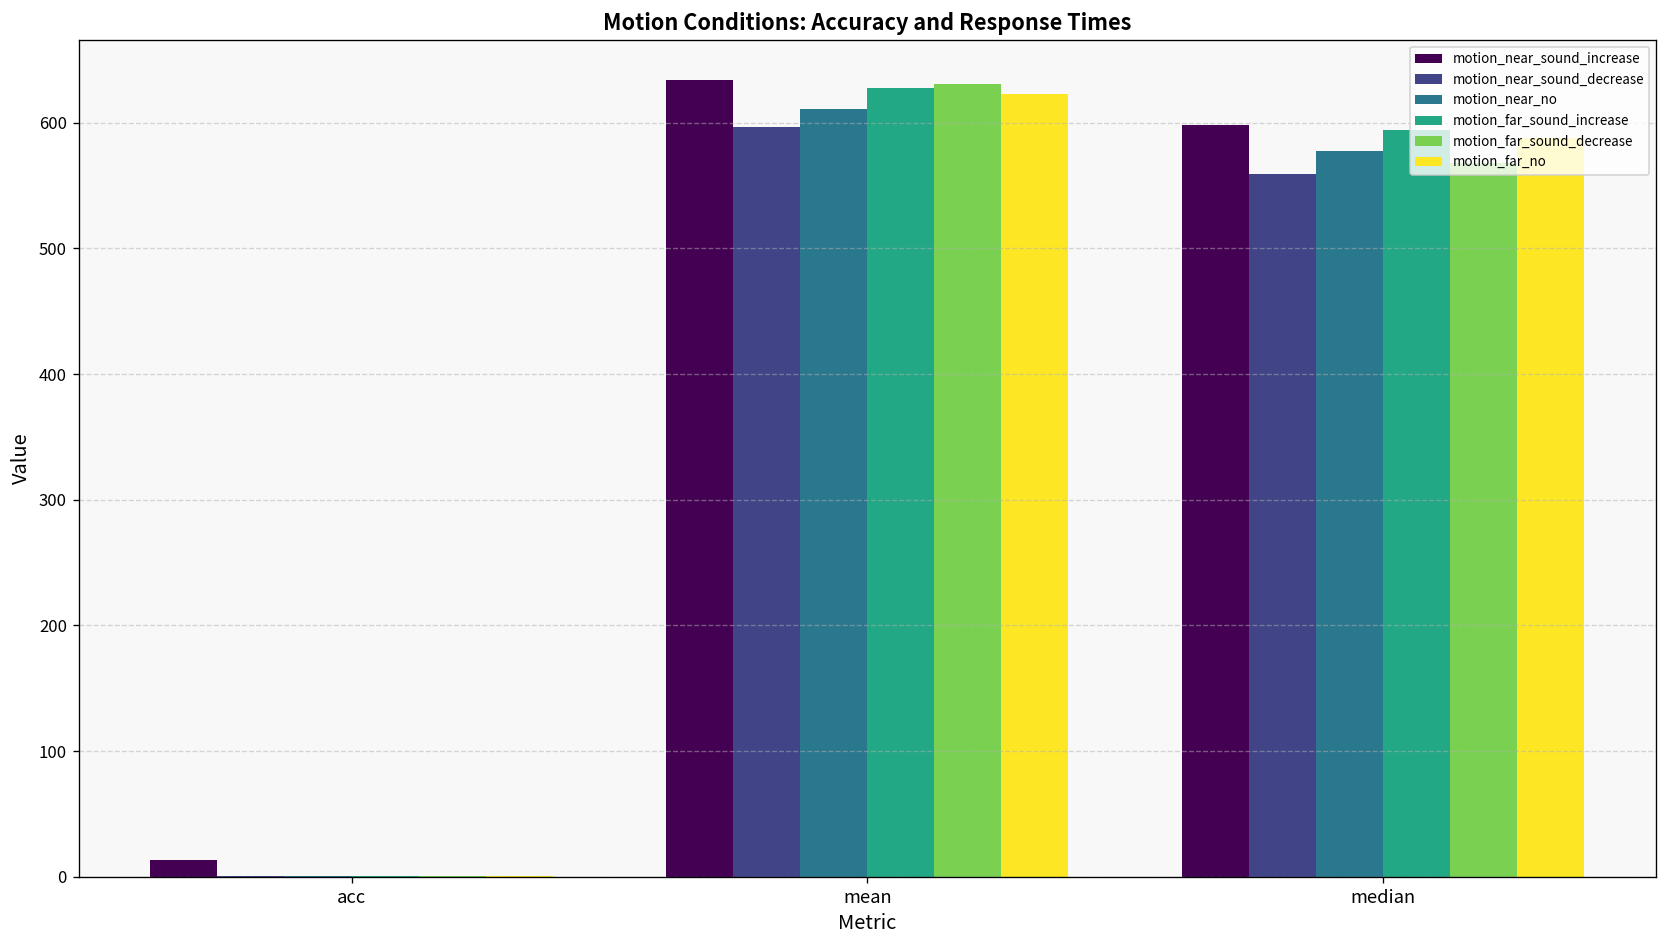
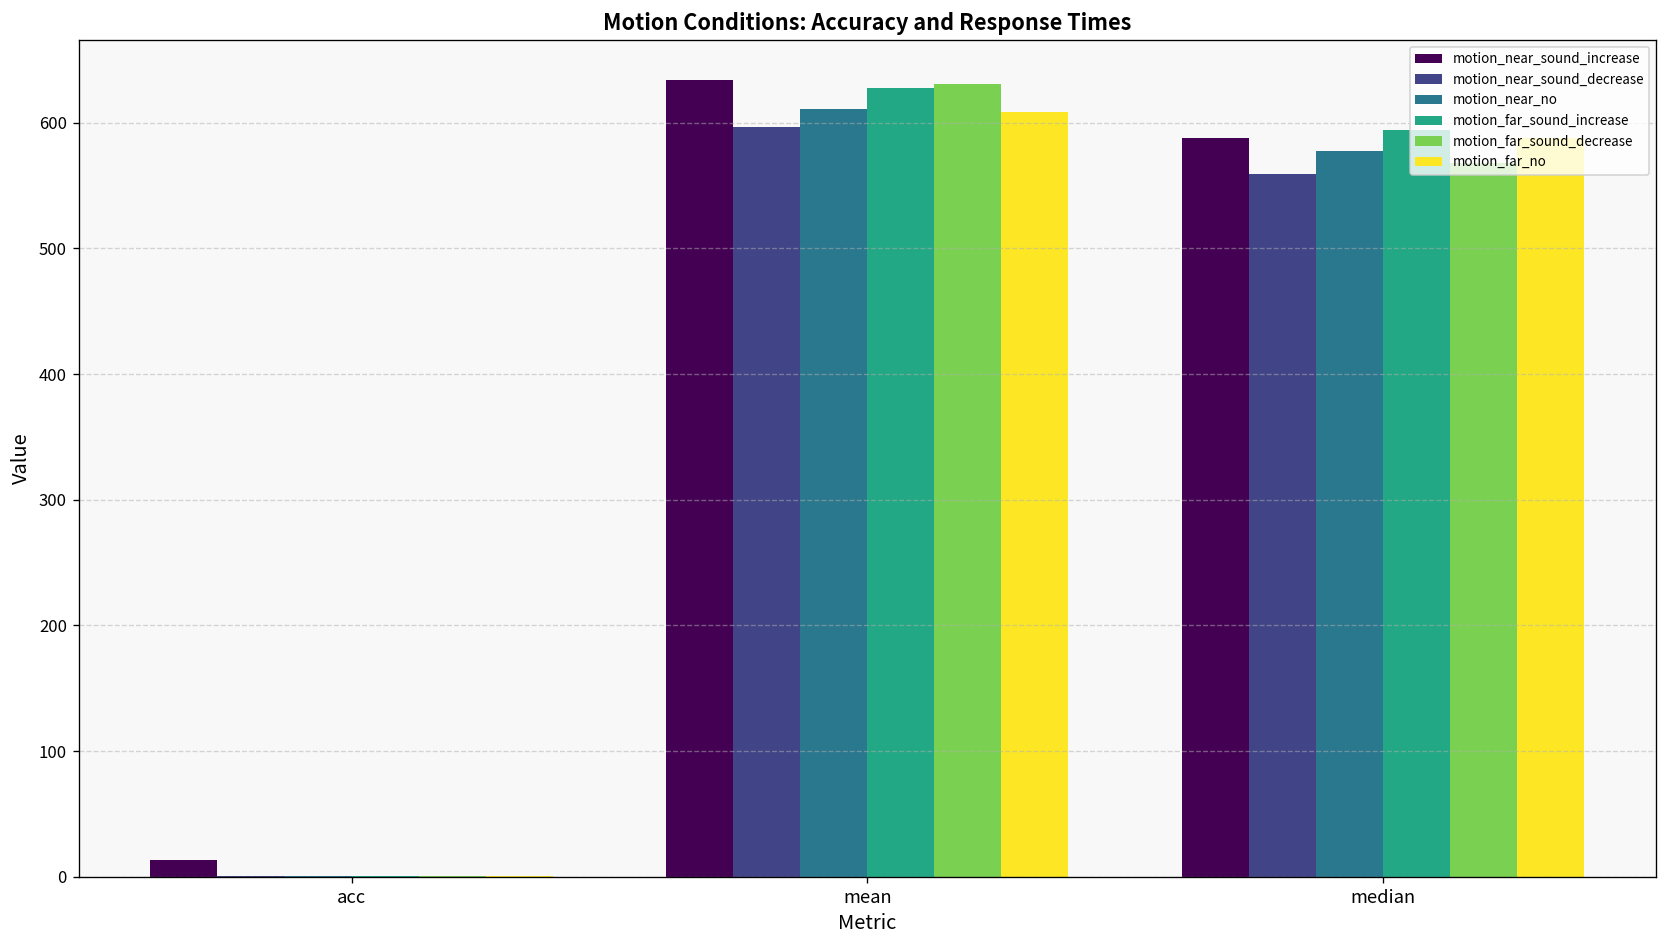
motion_far_no, mean: 623 -> 608
motion_near_sound_increase, median: 598 -> 588
